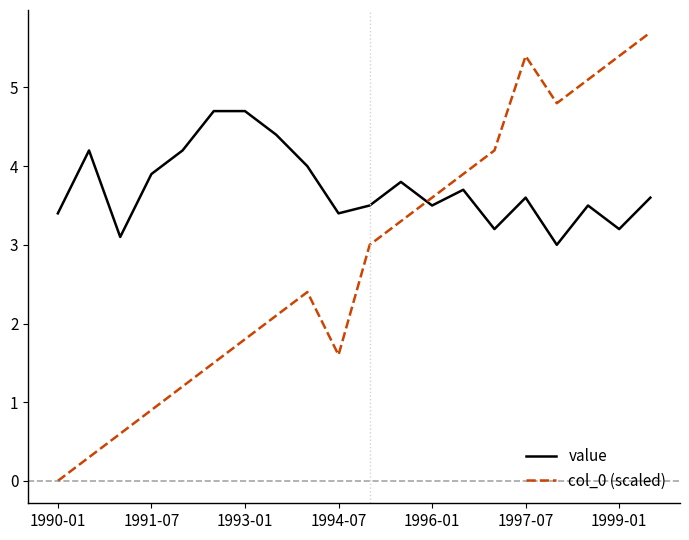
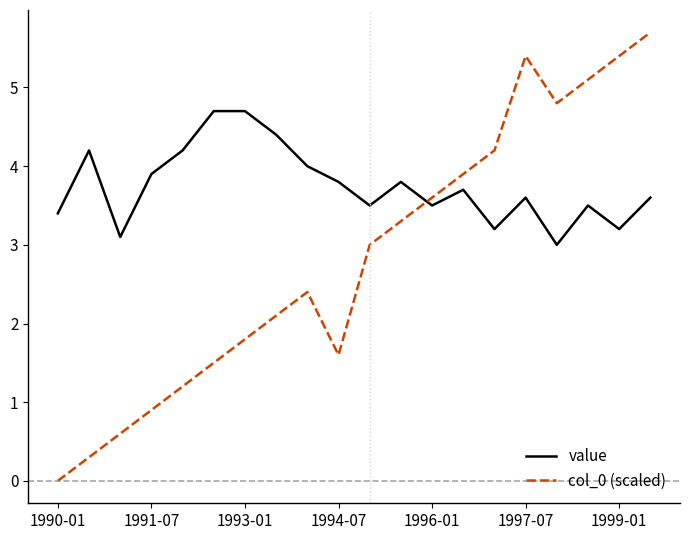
value, 1994-07: 3.4 -> 3.8
